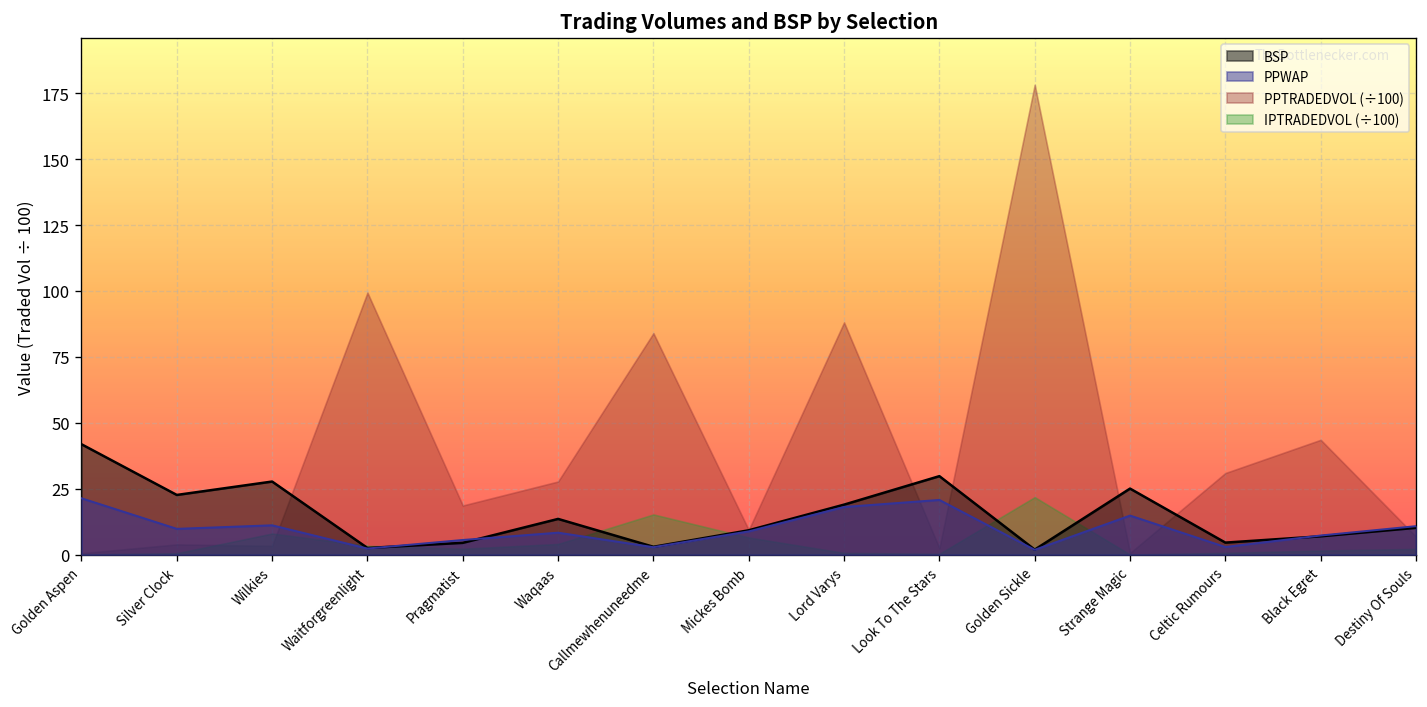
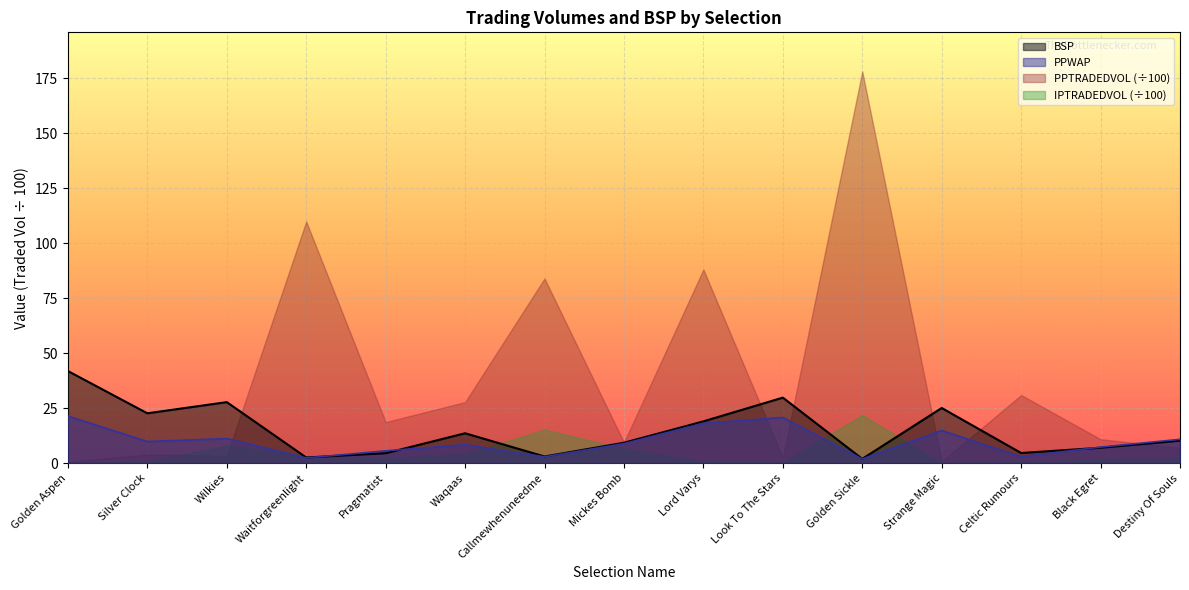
PPTRADEDVOL (÷100), Waitforgreenlight: 99 -> 110
PPTRADEDVOL (÷100), Black Egret: 44 -> 11
